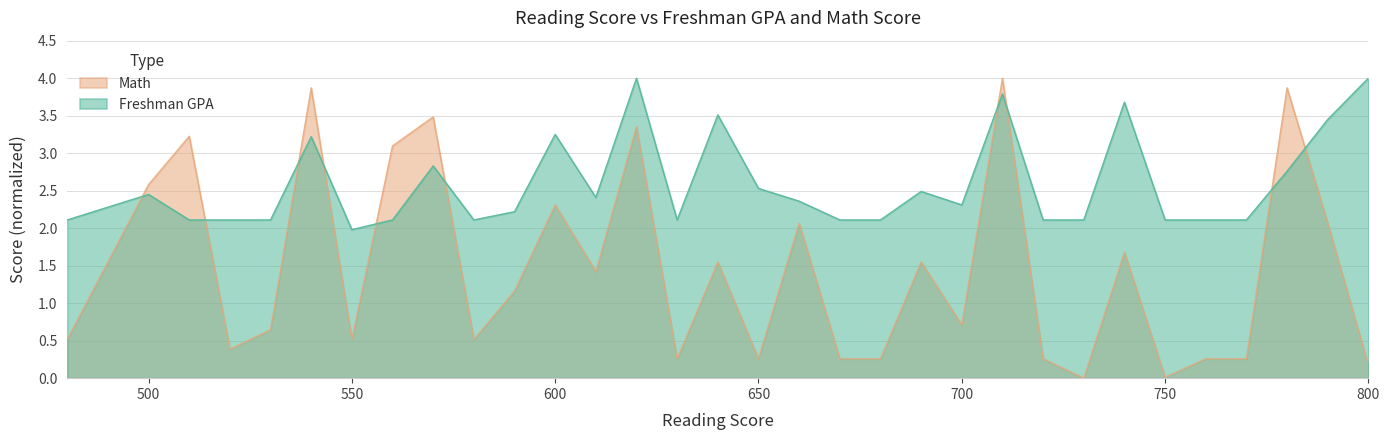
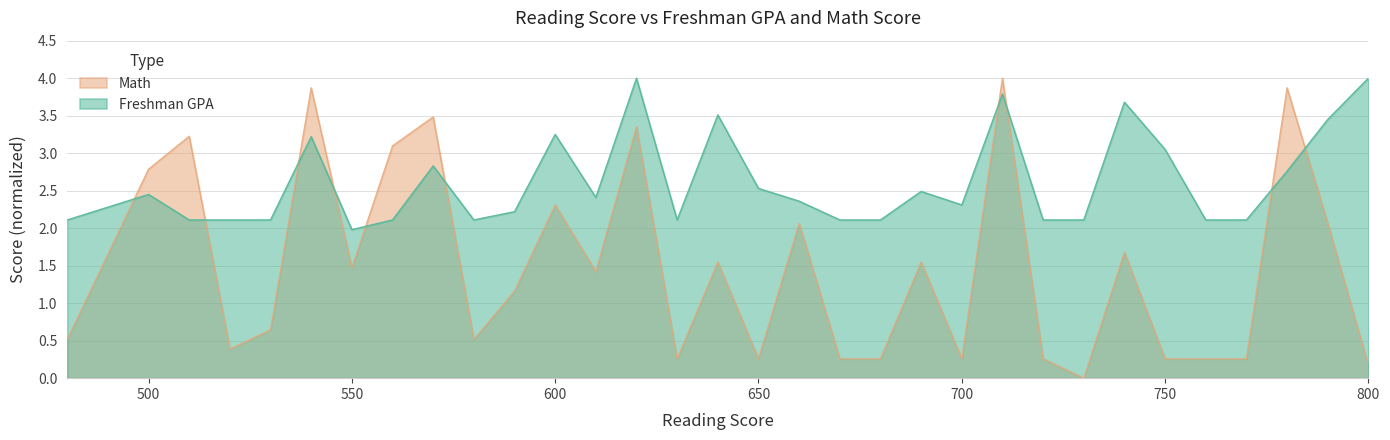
Math, 500: 2.6 -> 2.8
Math, 550: 0.5 -> 1.5
Math, 700: 0.7 -> 0.3
Math, 750: 0.0 -> 0.3
Freshman GPA, 750: 2.1 -> 3.1
